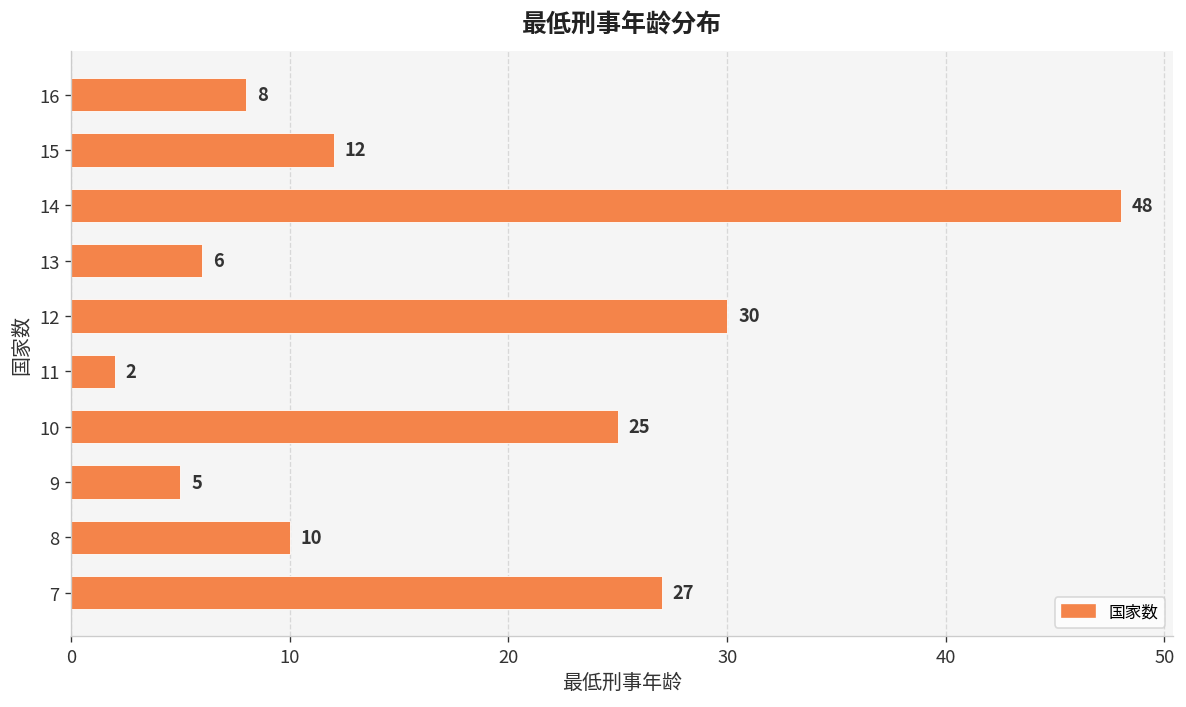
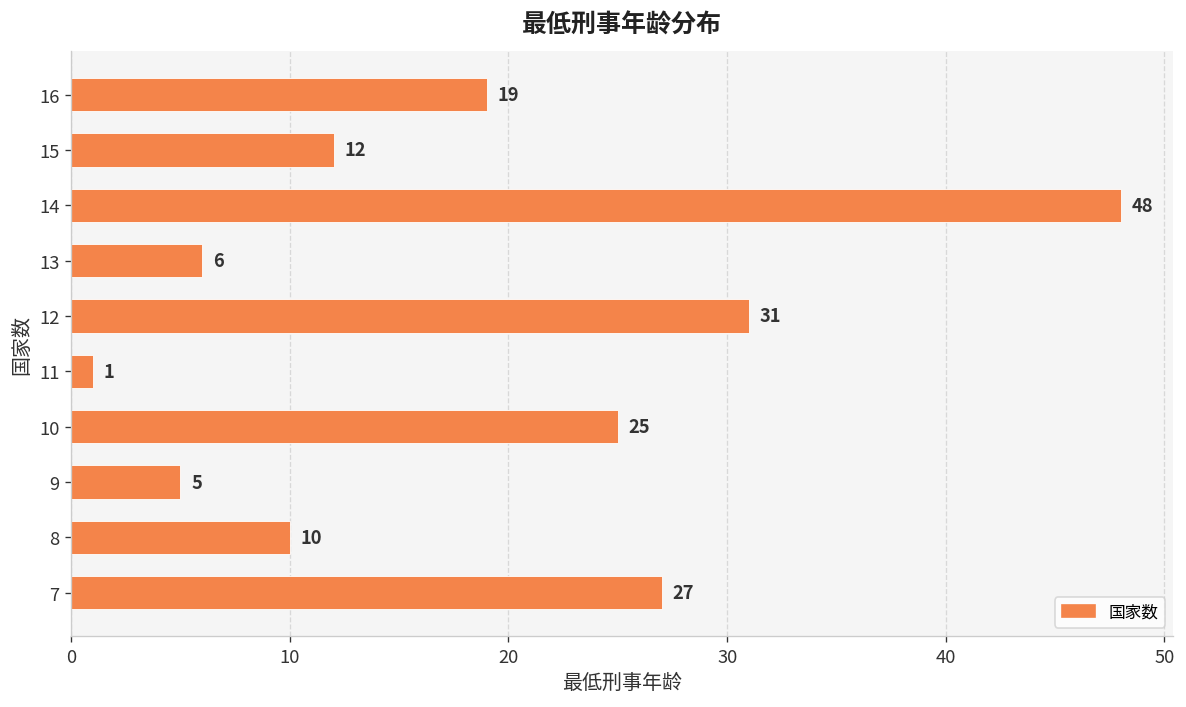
16: 8 -> 19
12: 30 -> 31
11: 2 -> 1
